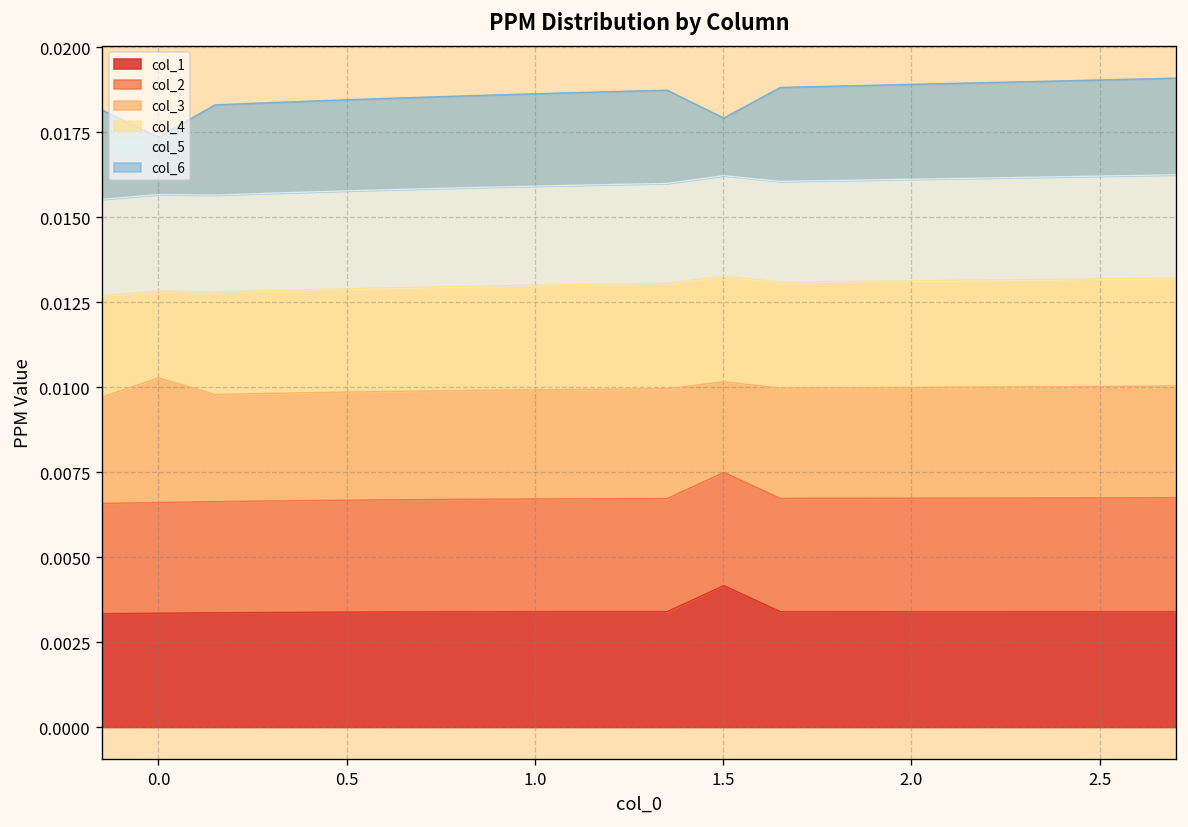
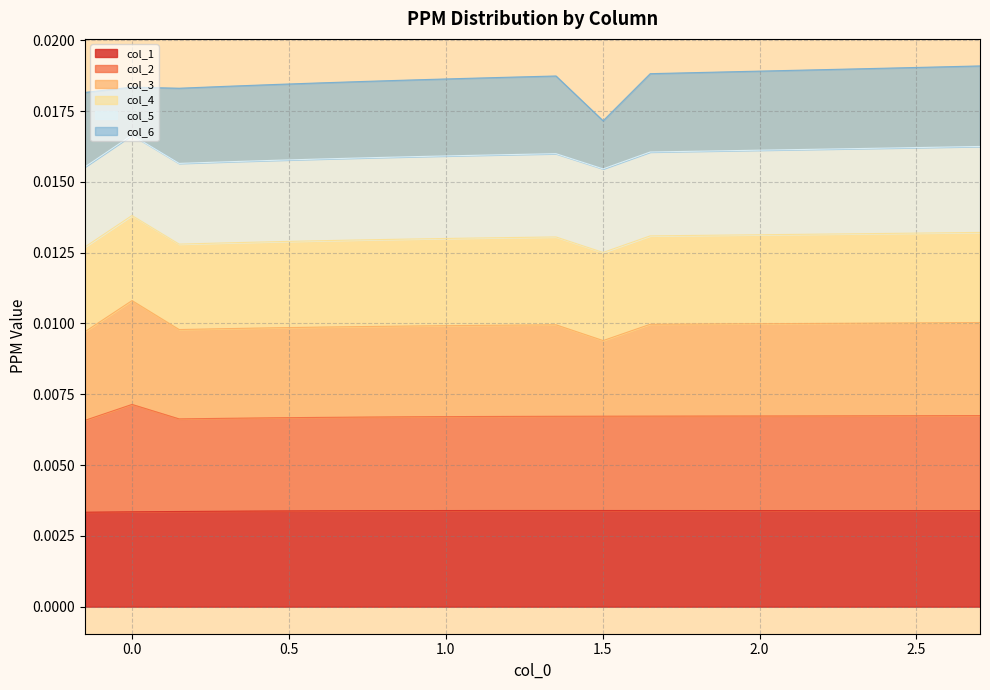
col_2, 0.0: 0.0033 -> 0.0038
col_4, 0.0: 0.0026 -> 0.0030
col_1, 1.5: 0.0042 -> 0.0034
